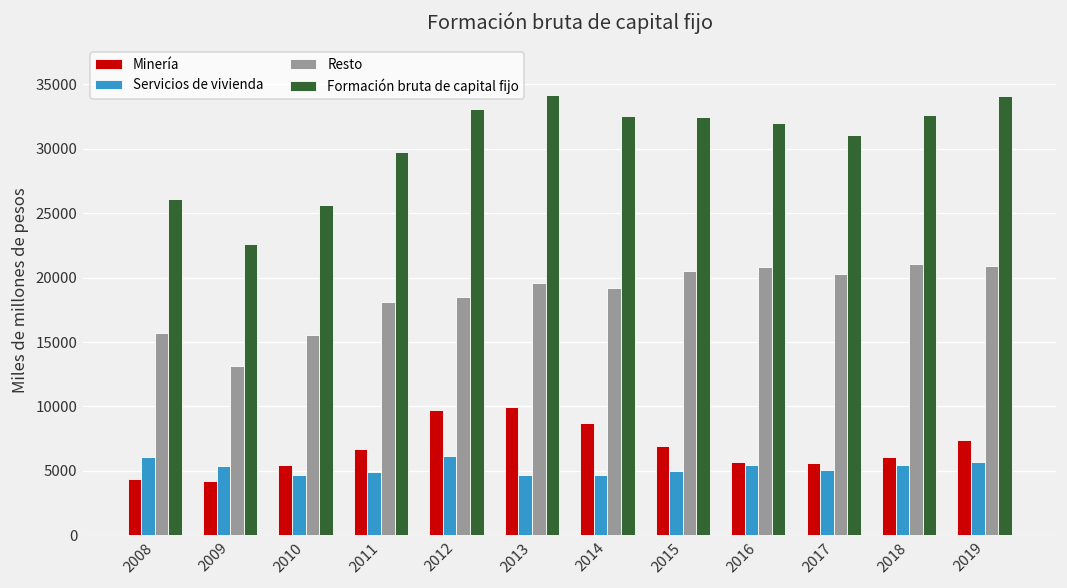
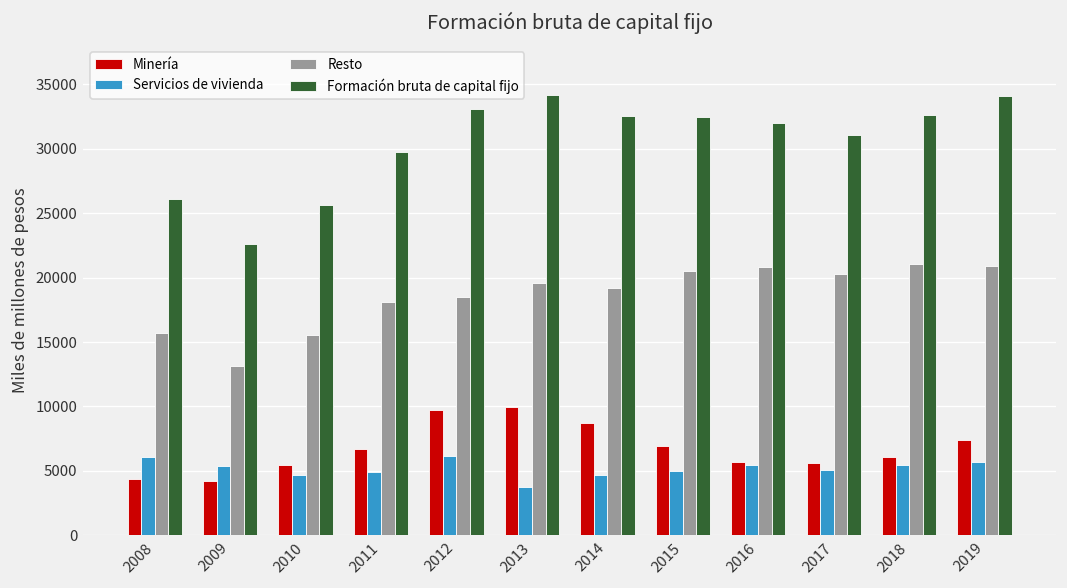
Servicios de vivienda, 2013: 4600 -> 3800
